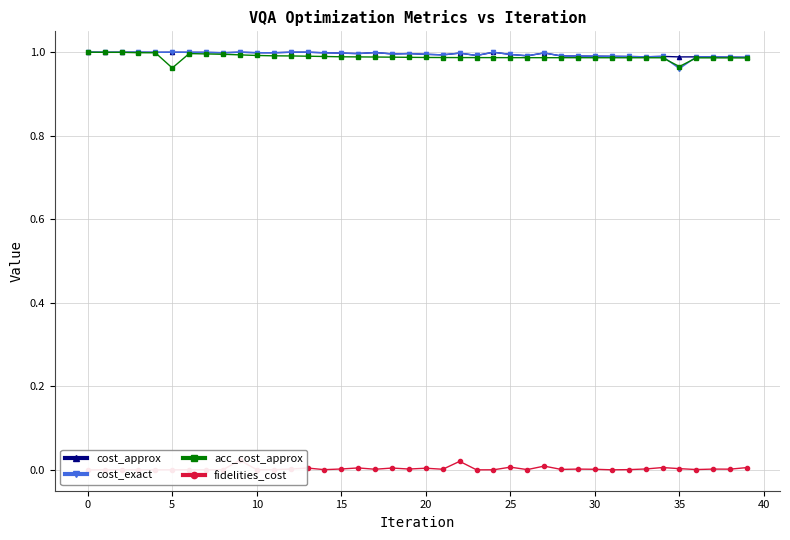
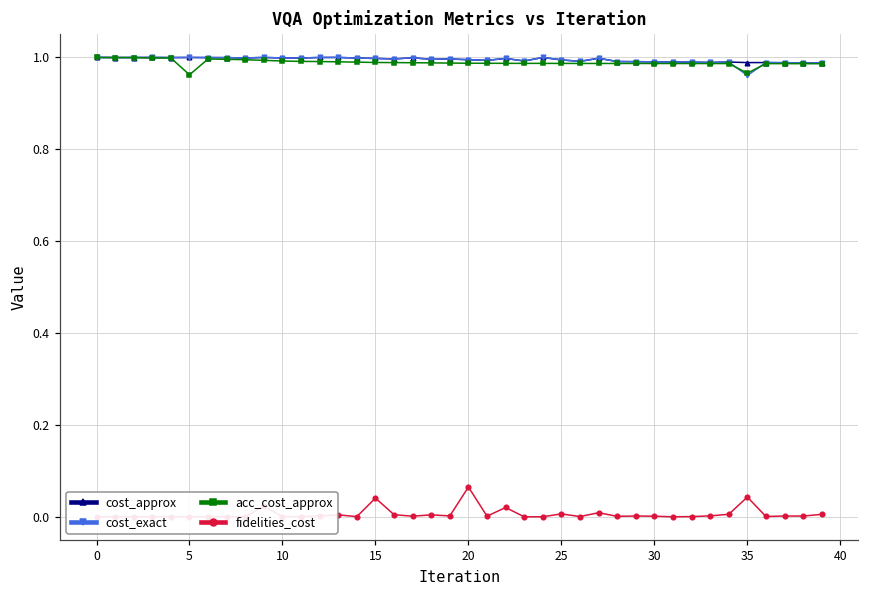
fidelities_cost, 15: 0.00 -> 0.04
fidelities_cost, 20: 0.00 -> 0.06
fidelities_cost, 35: 0.00 -> 0.04
